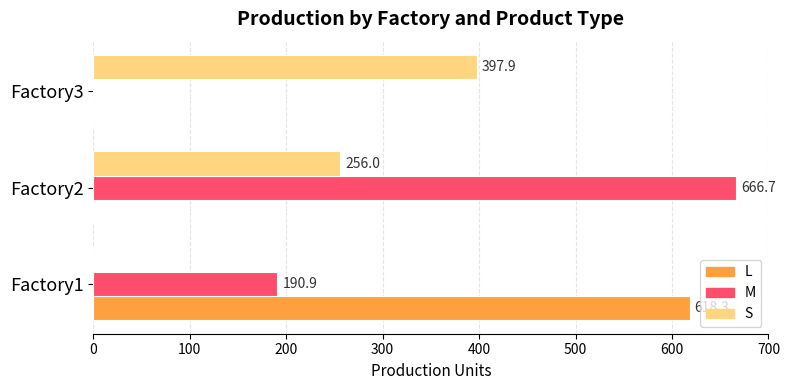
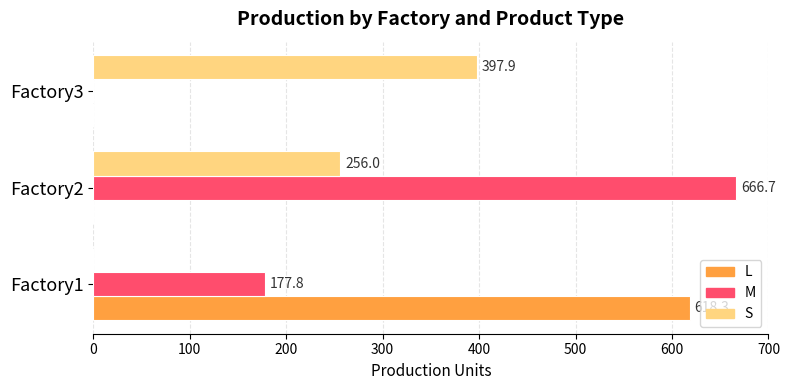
M, Factory1: 190.9 -> 177.8
